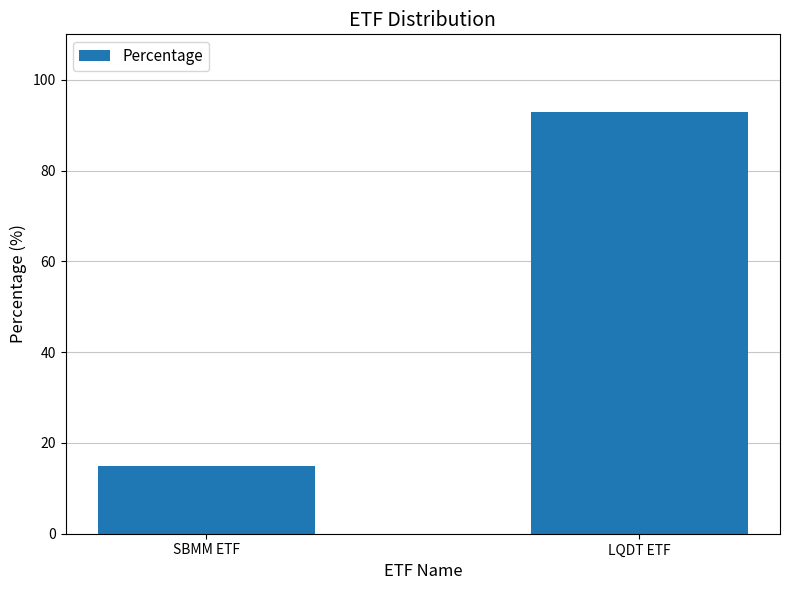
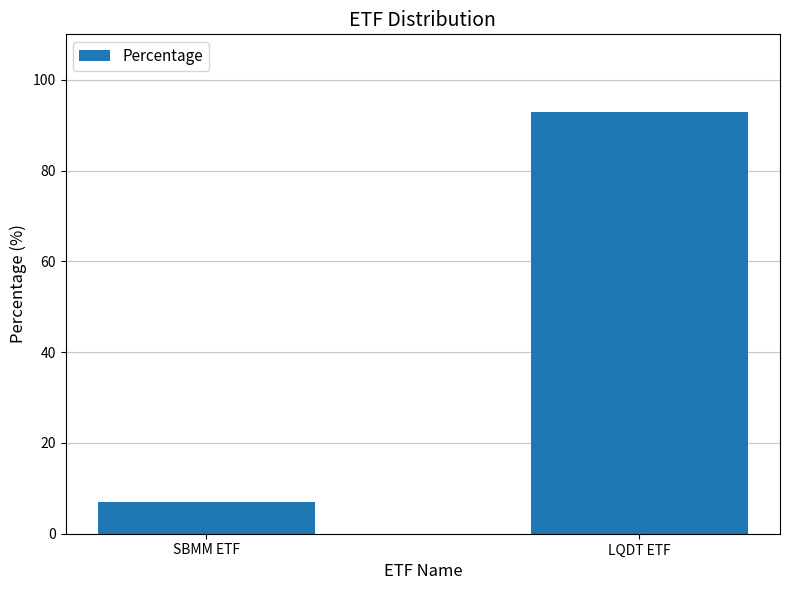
SBMM ETF: 15 -> 7
